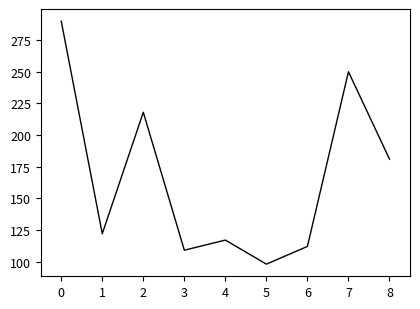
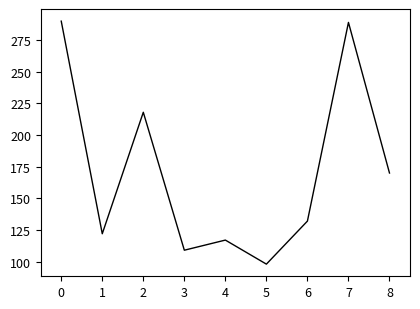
6: 112 -> 132
7: 250 -> 289
8: 181 -> 170
